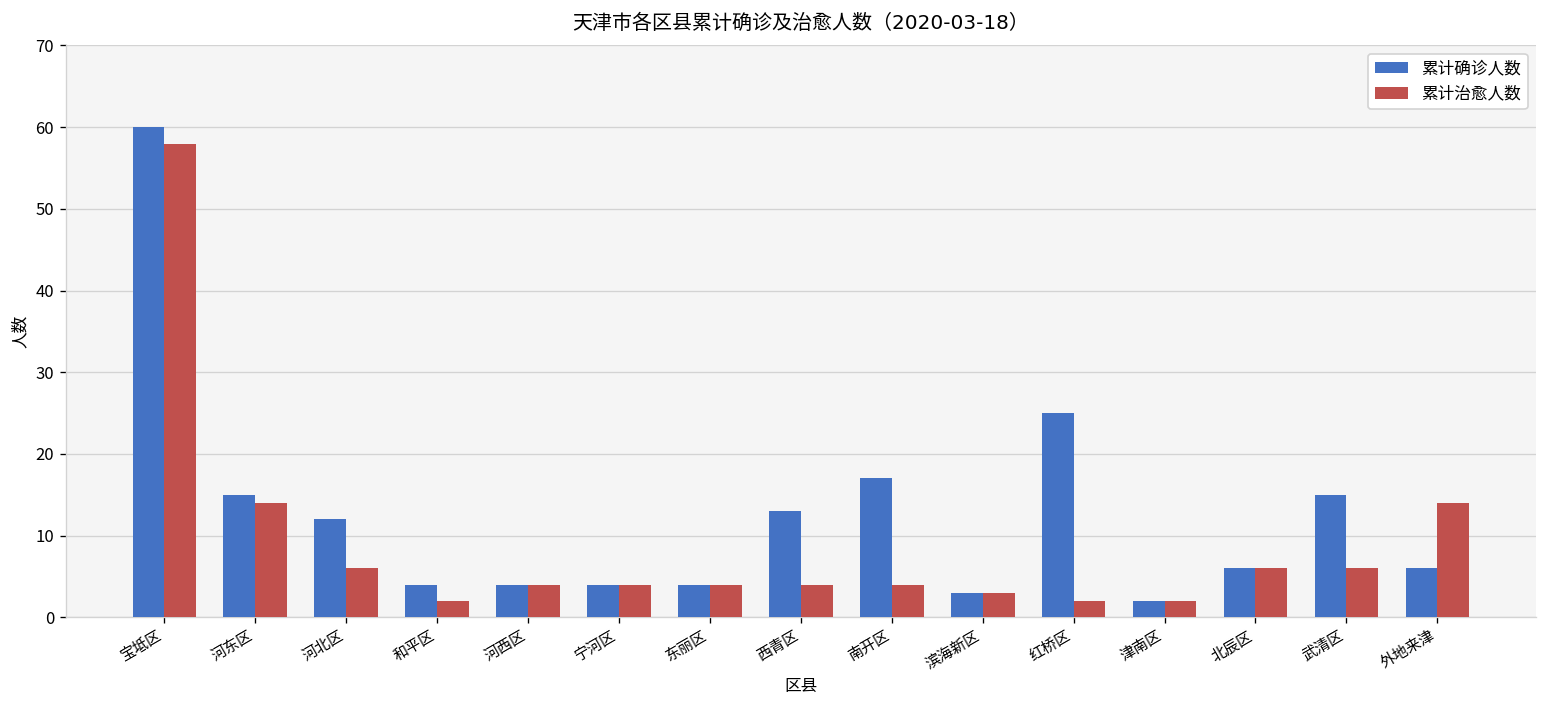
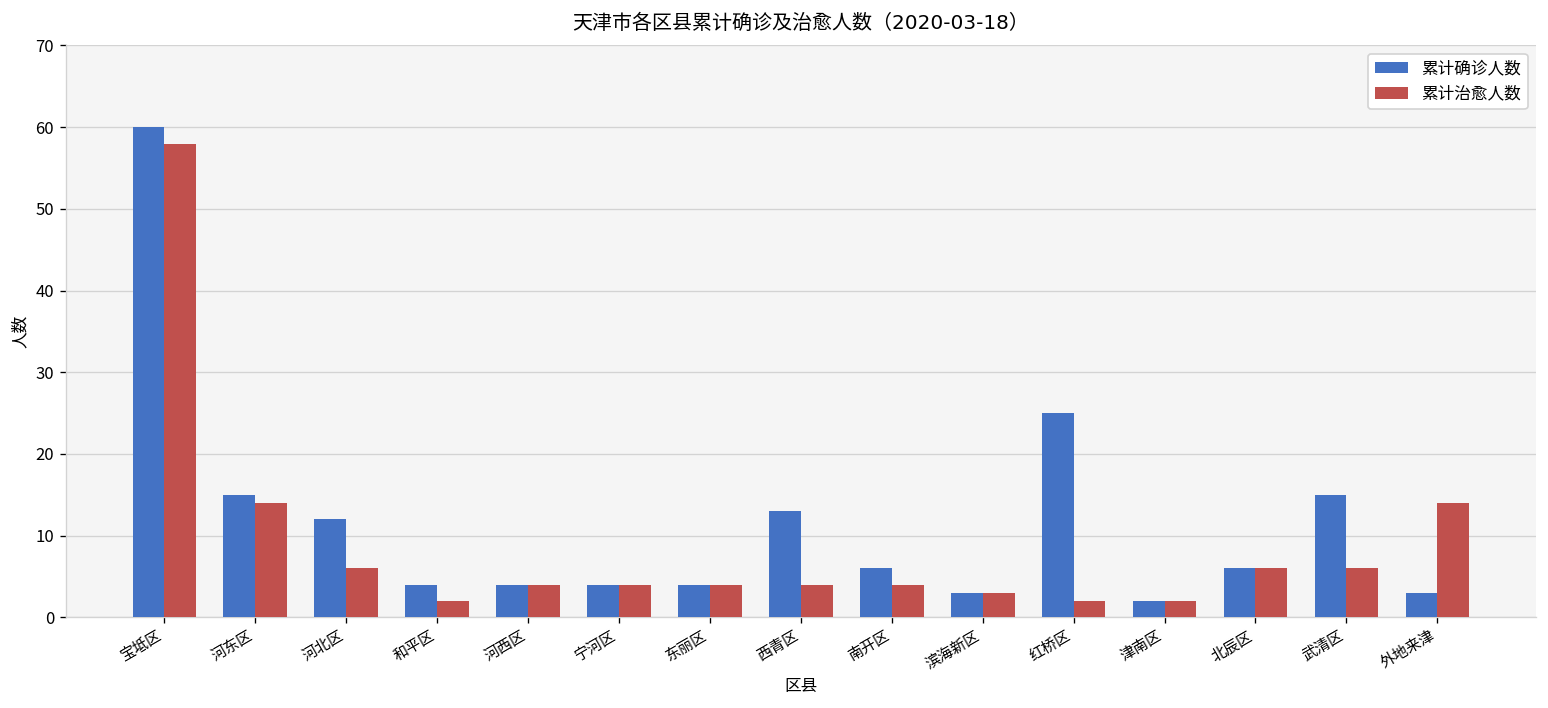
累计确诊人数, 南开区: 17 -> 6
累计确诊人数, 外地来津: 6 -> 3
